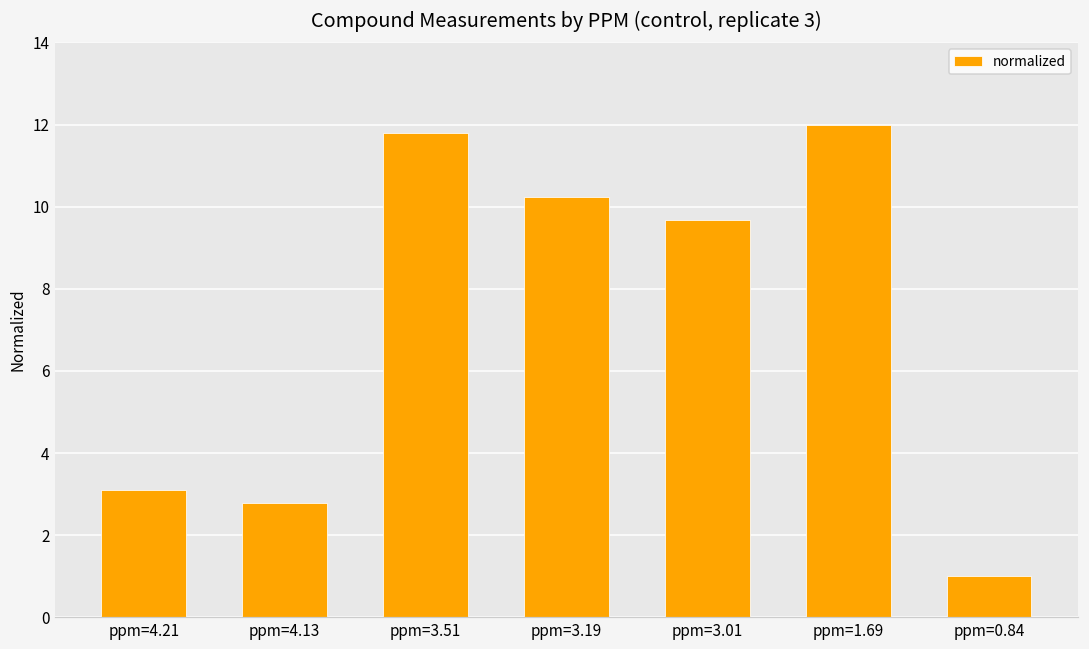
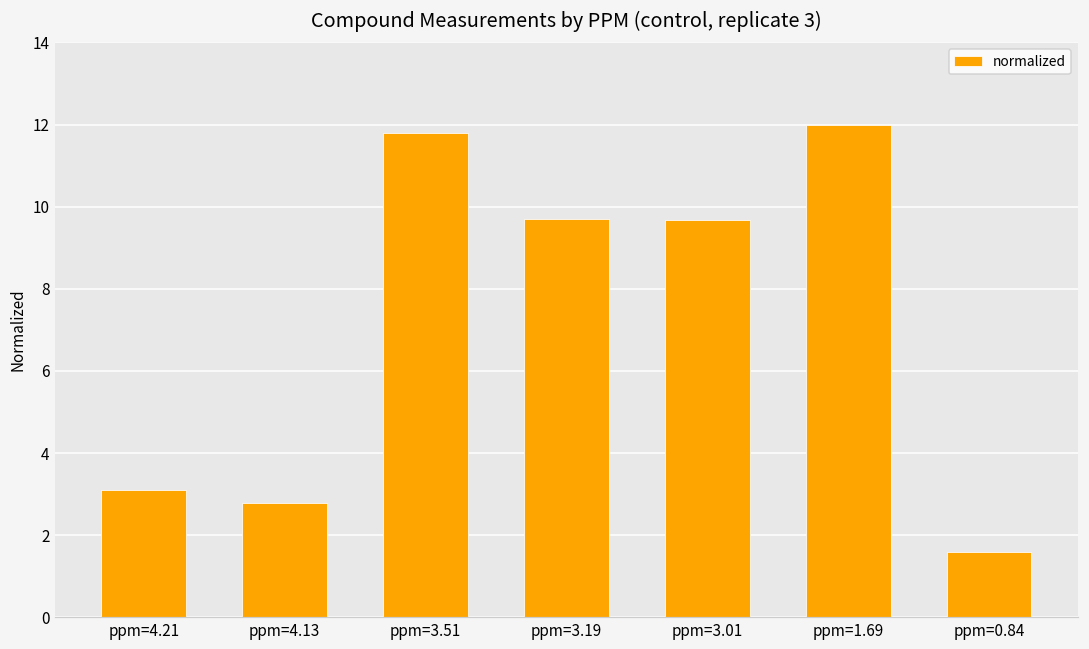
ppm=3.19: 10.2 -> 9.7
ppm=0.84: 1.0 -> 1.6
